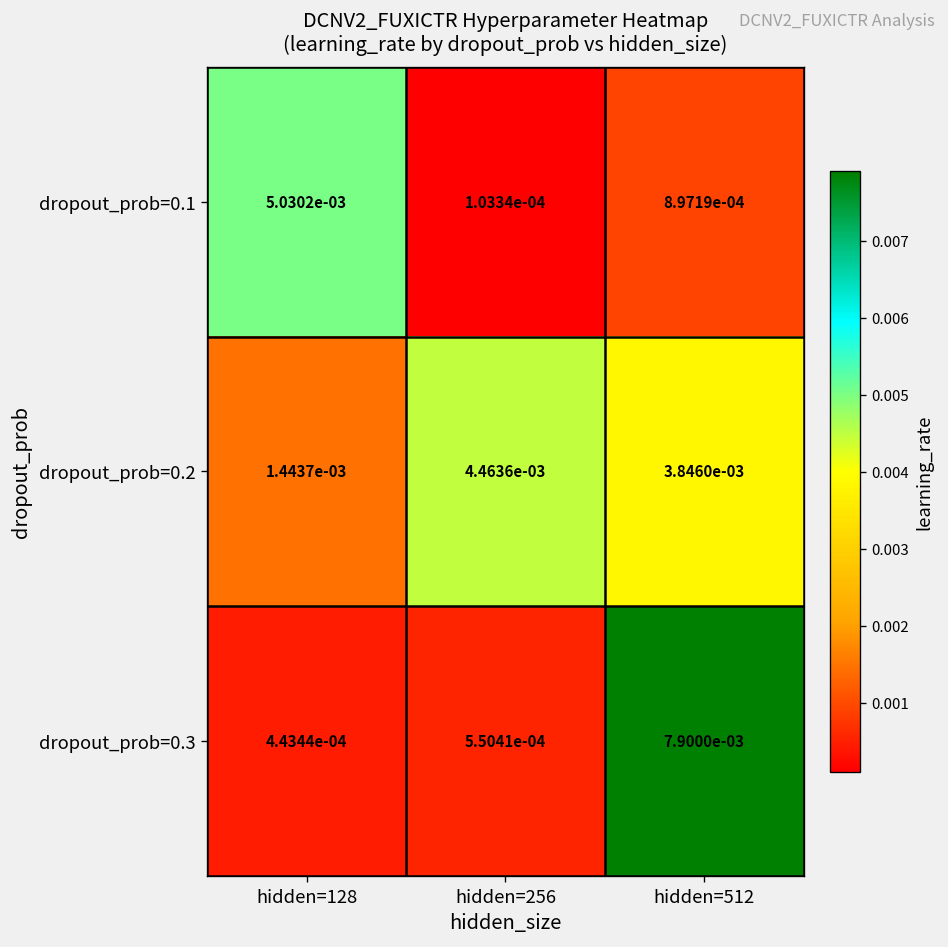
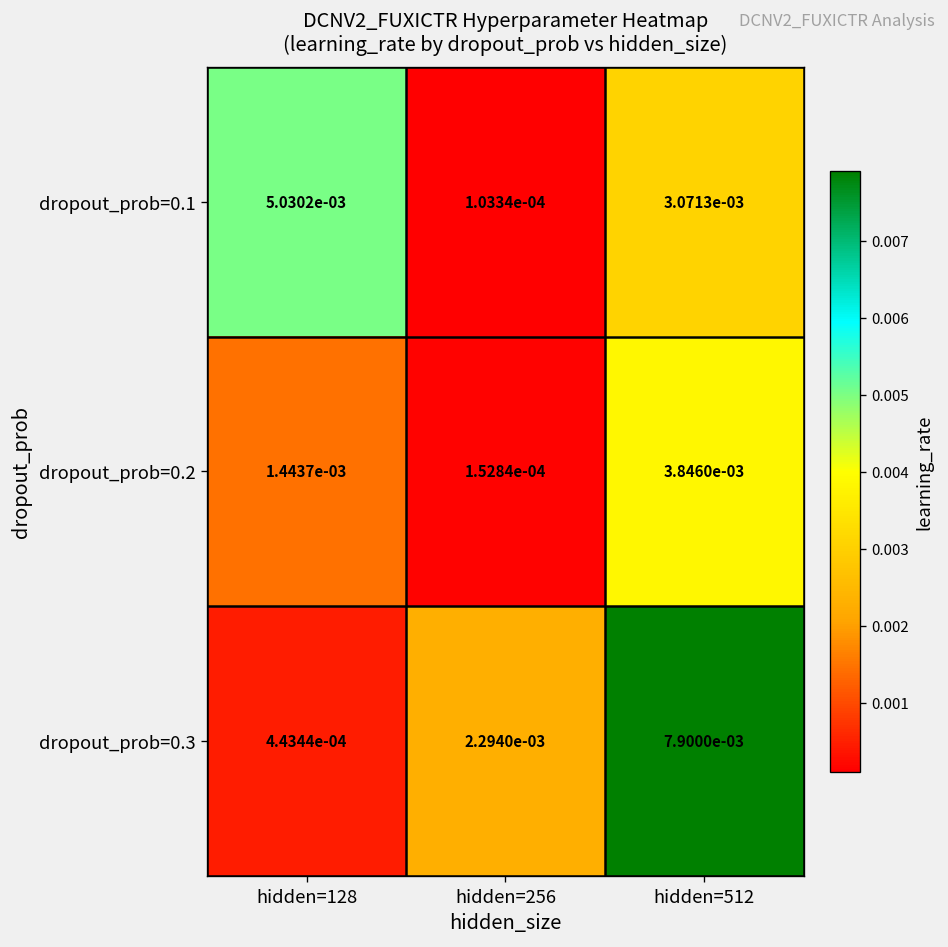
dropout_prob=0.1, hidden=512: 8.9719e-04 -> 3.0713e-03
dropout_prob=0.2, hidden=256: 4.4636e-03 -> 1.5284e-04
dropout_prob=0.3, hidden=256: 5.5041e-04 -> 2.2940e-03
